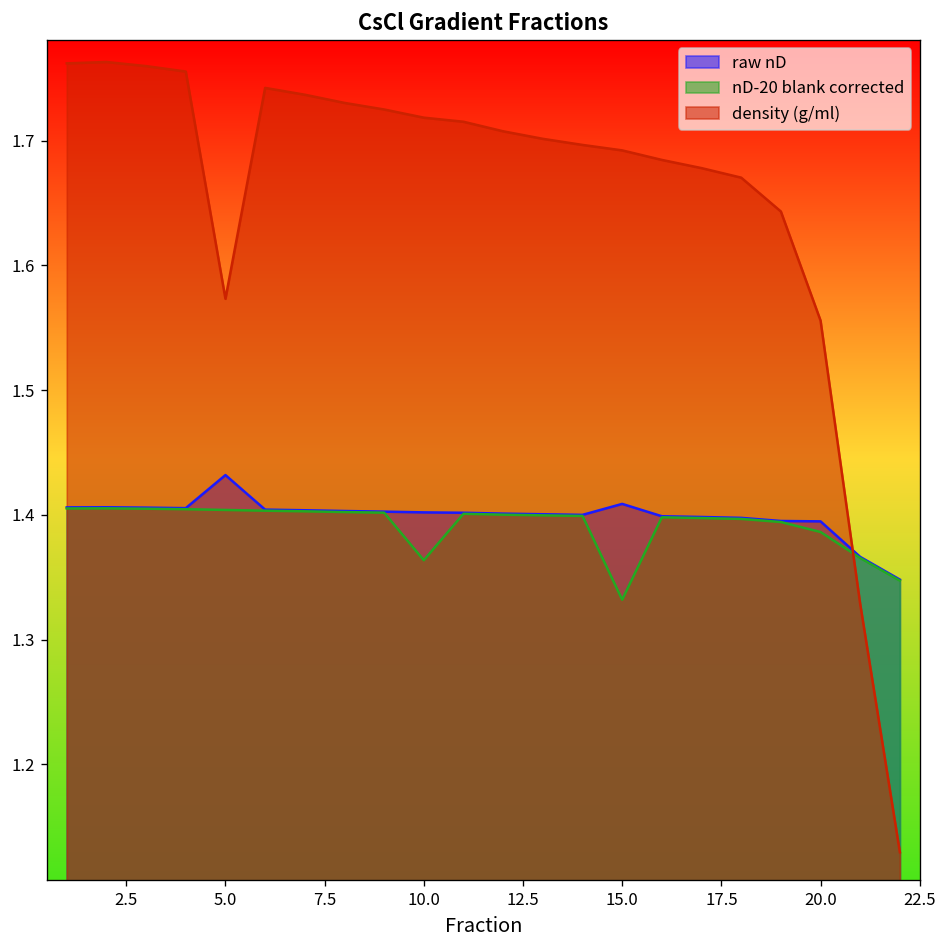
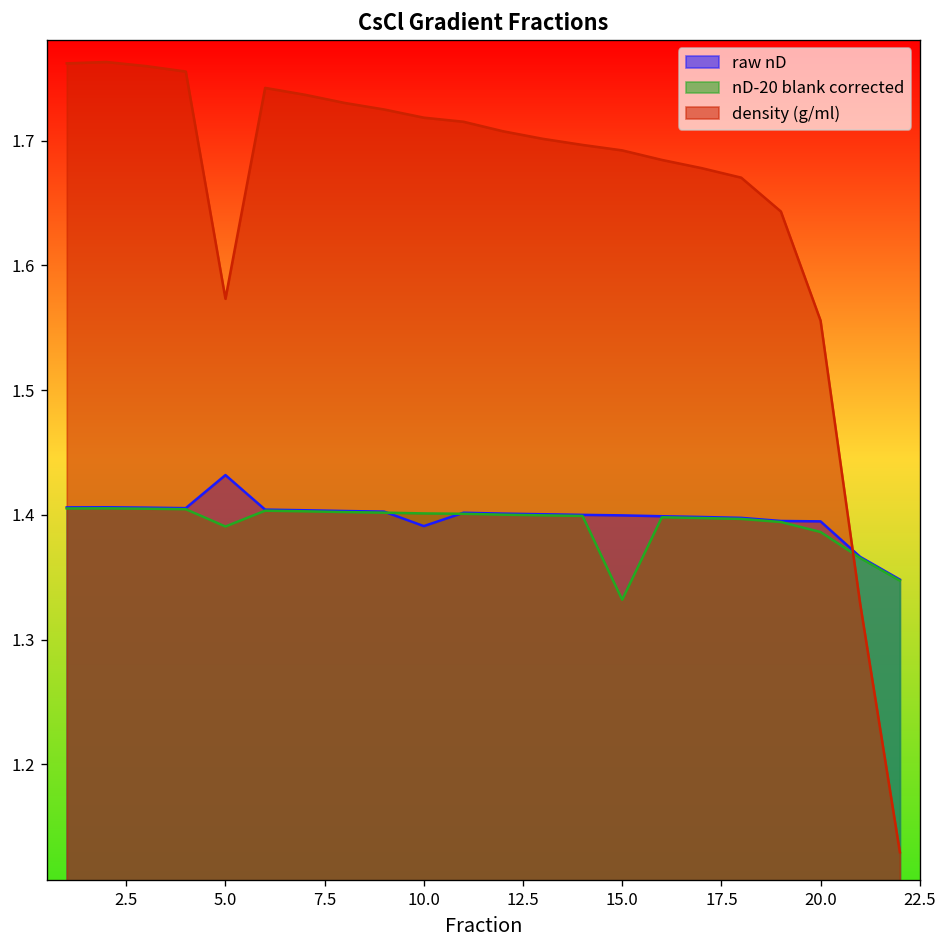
nD-20 blank corrected, 5.0: 1.404 -> 1.391
raw nD, 10.0: 1.402 -> 1.391
nD-20 blank corrected, 10.0: 1.364 -> 1.401
raw nD, 15.0: 1.409 -> 1.400
